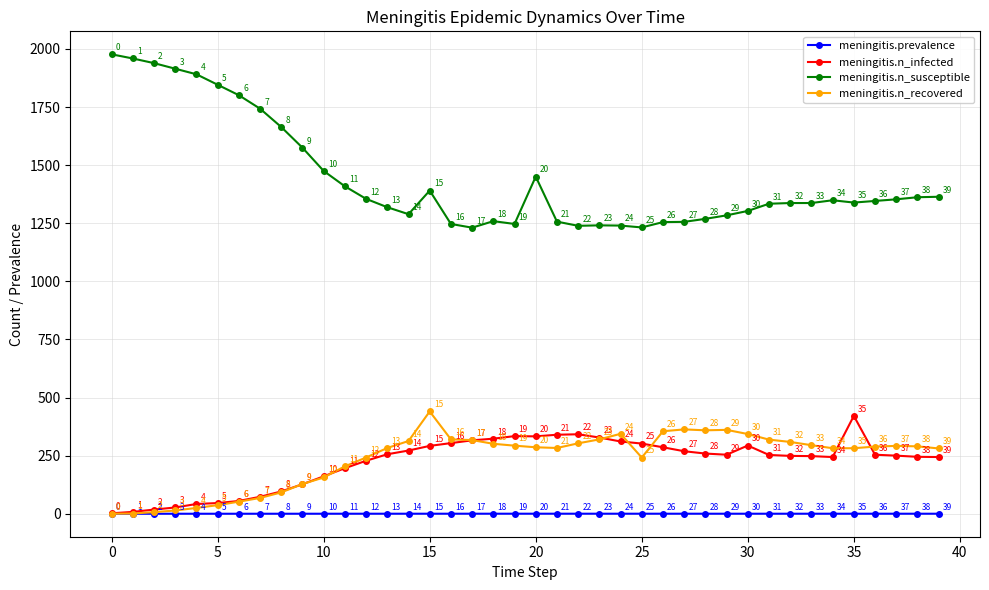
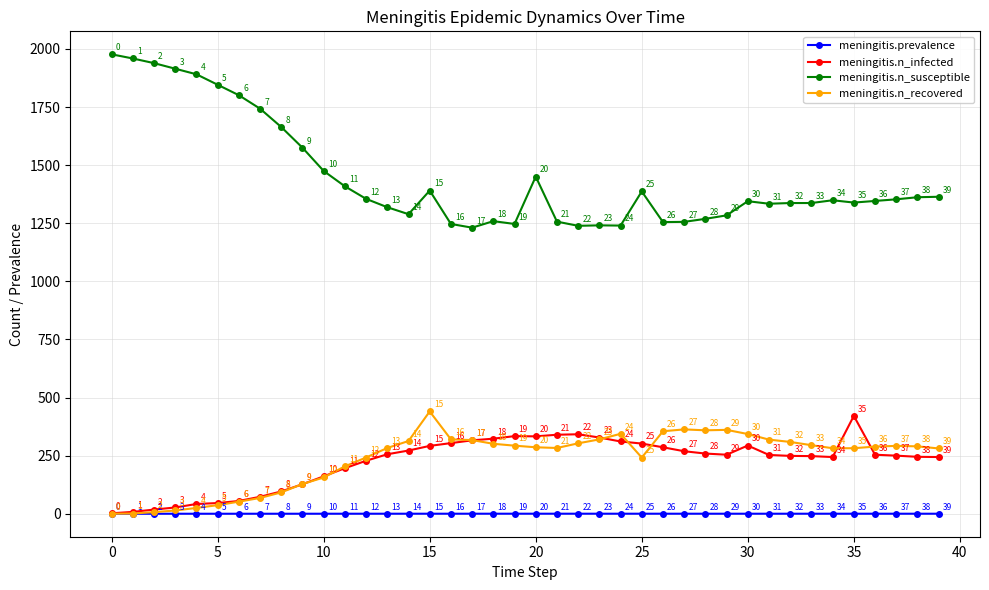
meningitis.n_susceptible, 25: 1230 -> 1390
meningitis.n_susceptible, 30: 1300 -> 1340
